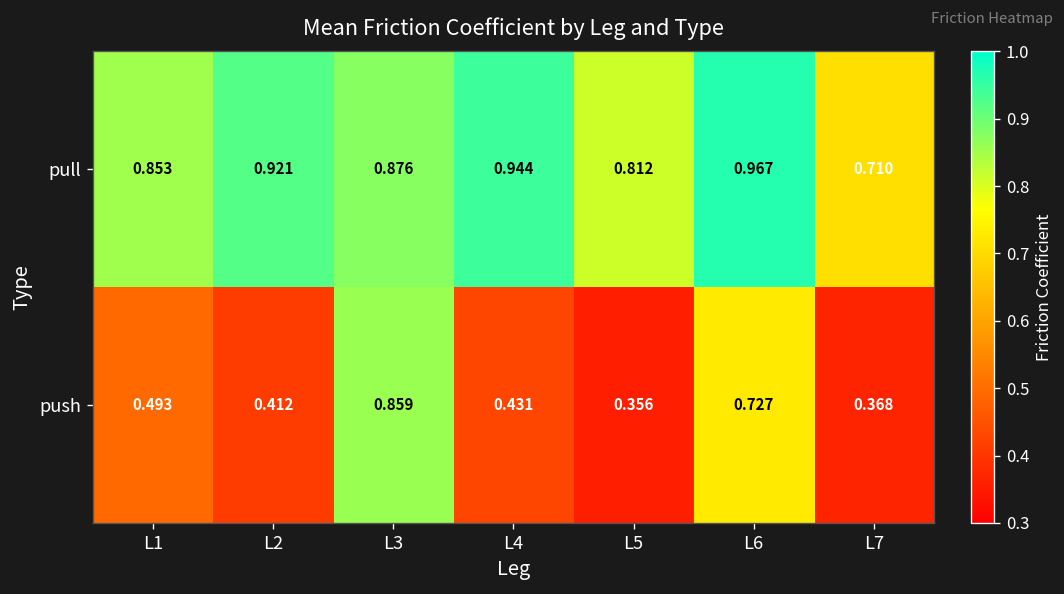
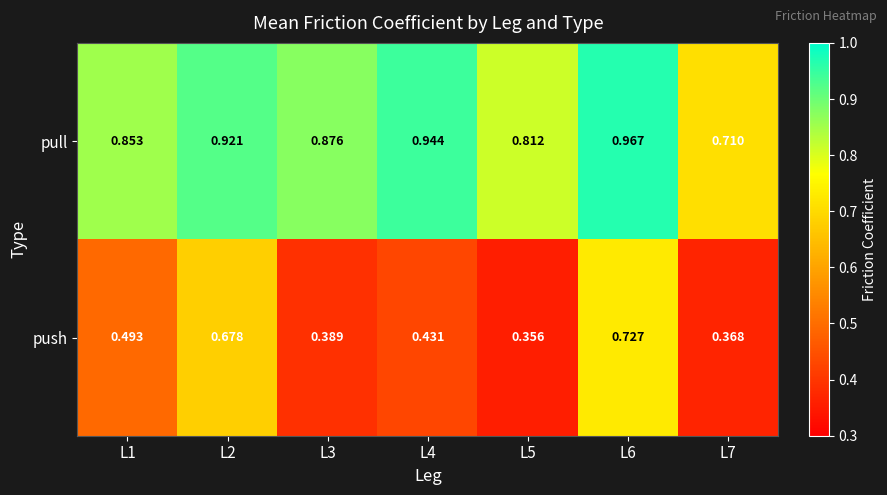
push, L2: 0.412 -> 0.678
push, L3: 0.859 -> 0.389
